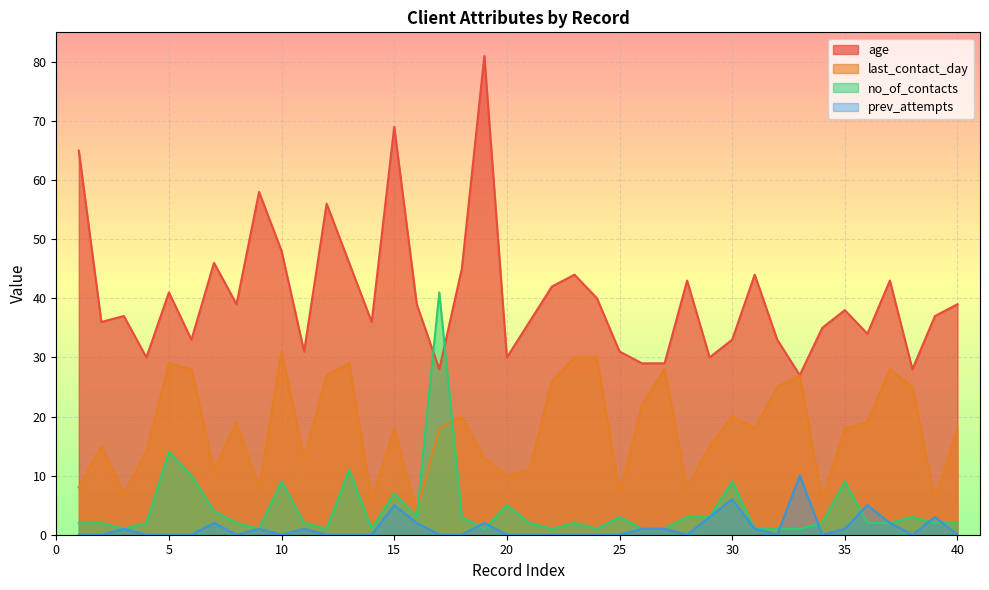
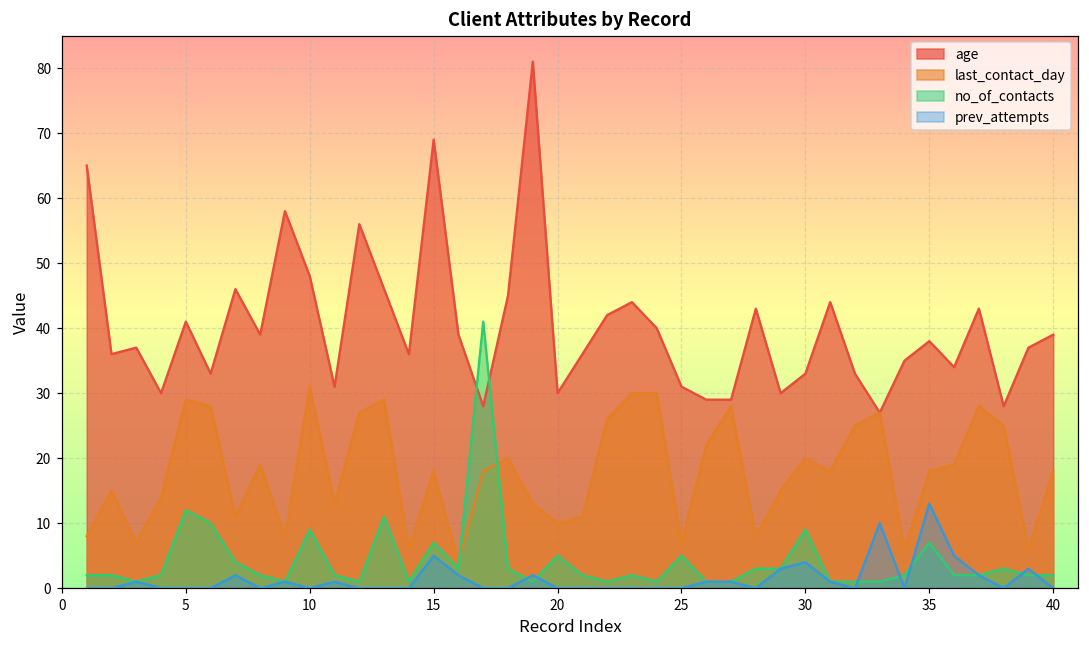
no_of_contacts, 5: 14 -> 12
no_of_contacts, 25: 3 -> 5
prev_attempts, 30: 6 -> 4
no_of_contacts, 35: 9 -> 7
prev_attempts, 35: 1 -> 13
